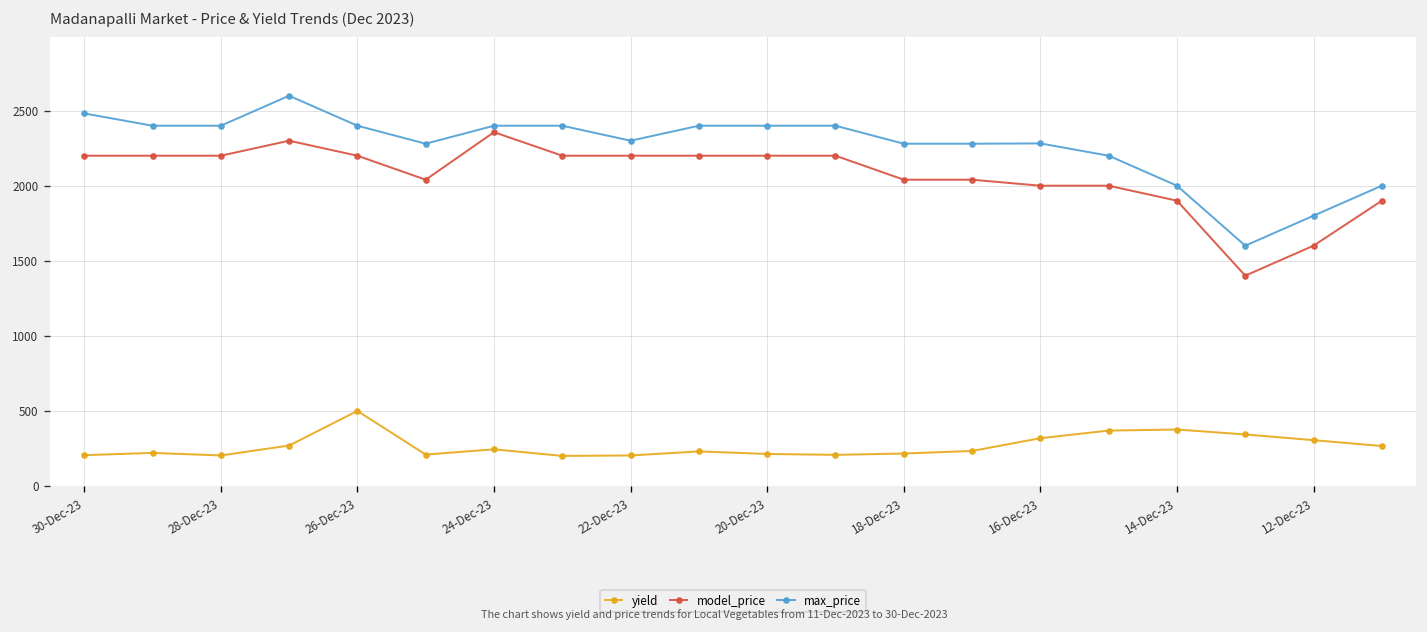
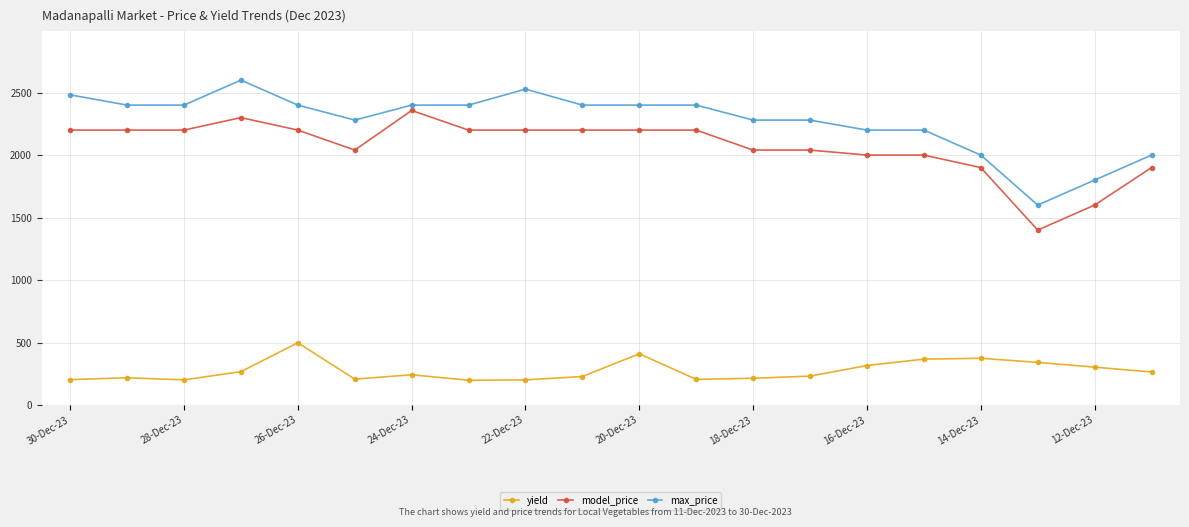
max_price, 22-Dec-23: 2300 -> 2530
yield, 20-Dec-23: 210 -> 410
max_price, 16-Dec-23: 2280 -> 2200
